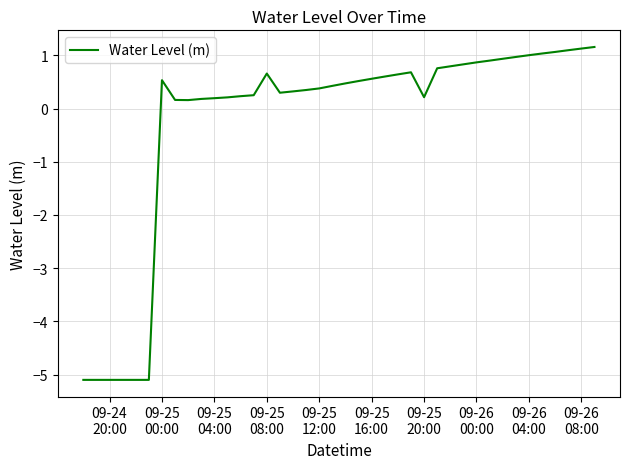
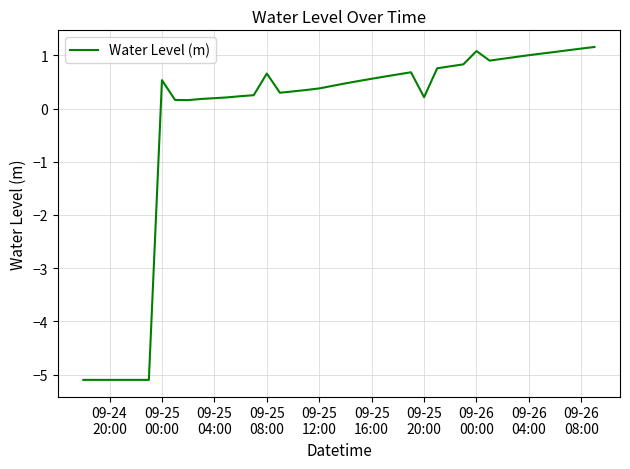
09-26 00:00: 0.9 -> 1.1
